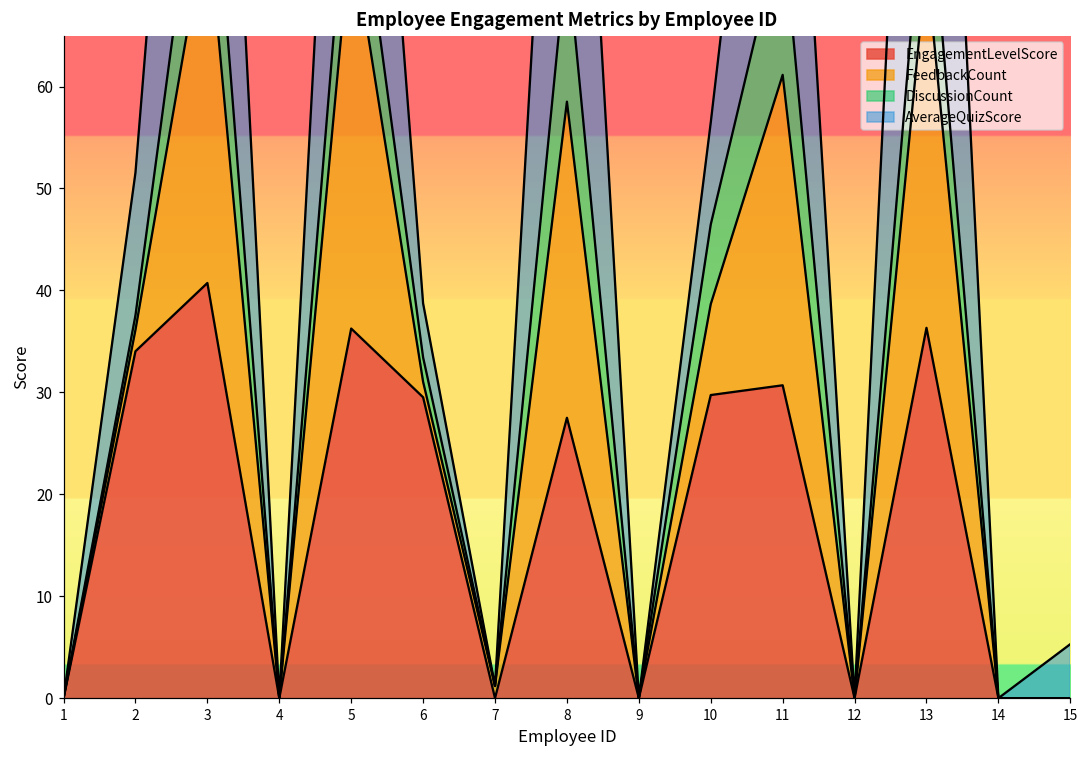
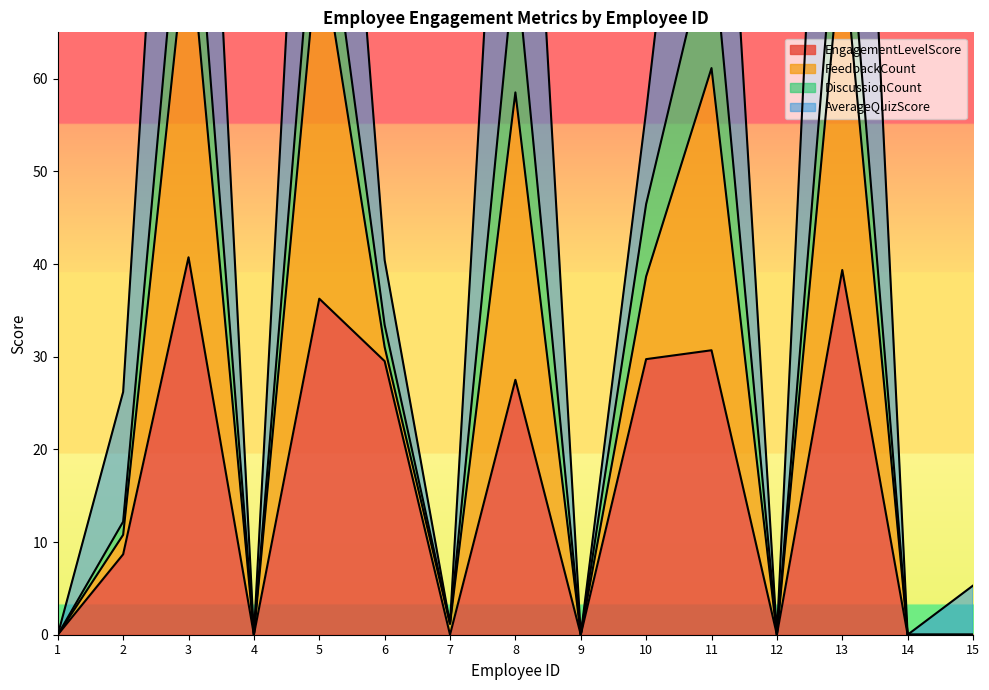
EngagementLevelScore, 2: 34 -> 9
AverageQuizScore, 6: 5 -> 7
EngagementLevelScore, 13: 36 -> 39
